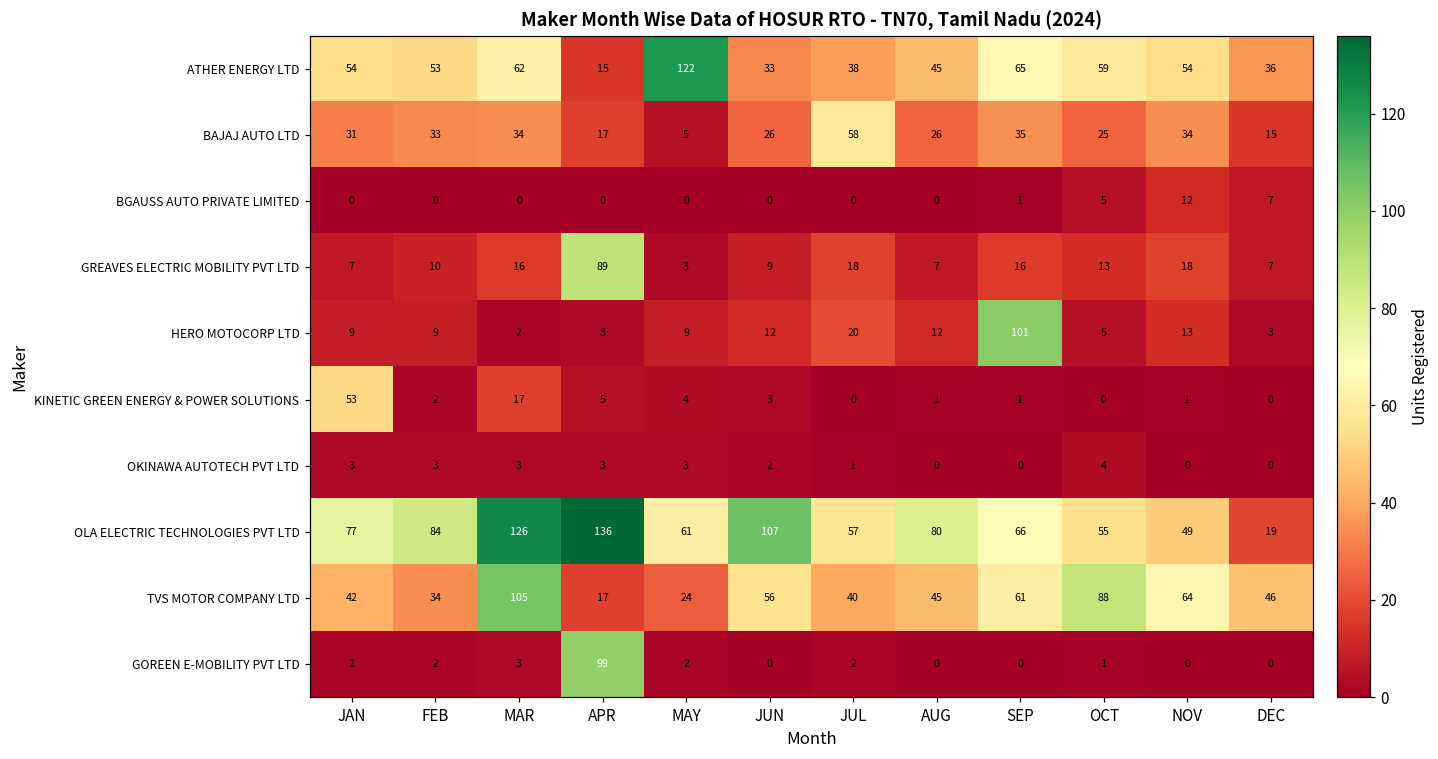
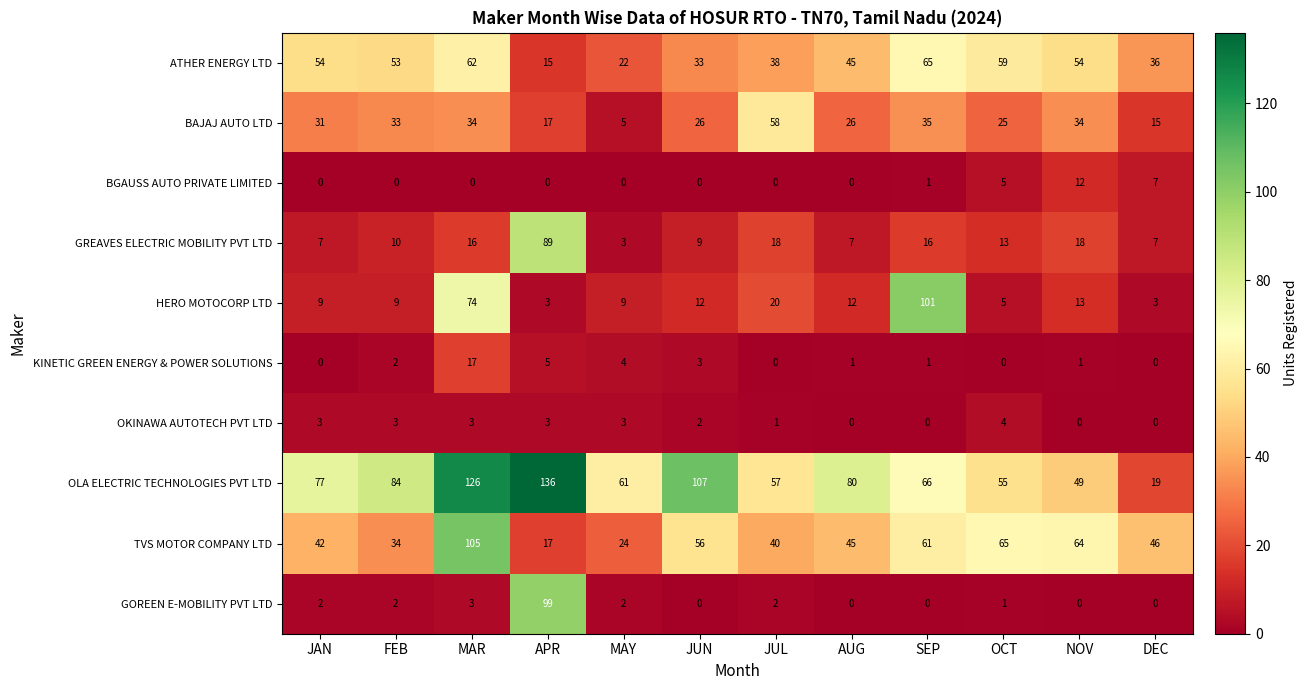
ATHER ENERGY LTD, MAY: 122 -> 22
HERO MOTOCORP LTD, MAR: 2 -> 74
KINETIC GREEN ENERGY & POWER SOLUTIONS, JAN: 53 -> 0
TVS MOTOR COMPANY LTD, OCT: 88 -> 65
